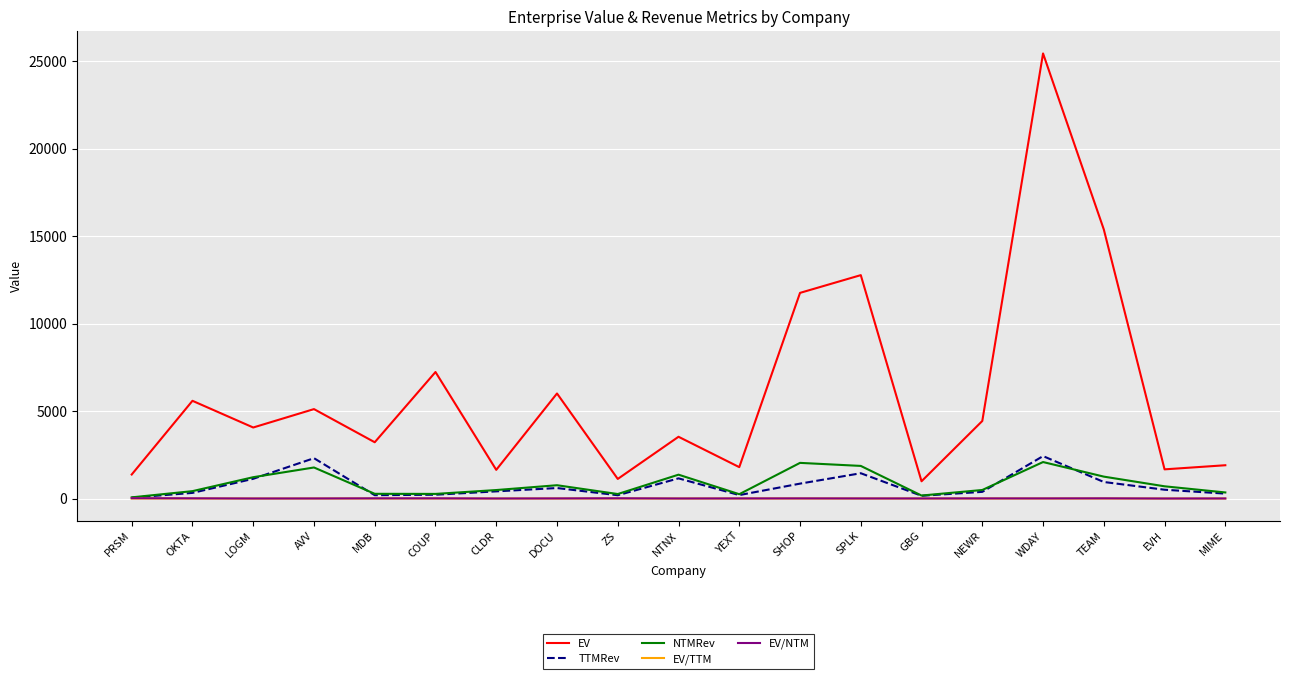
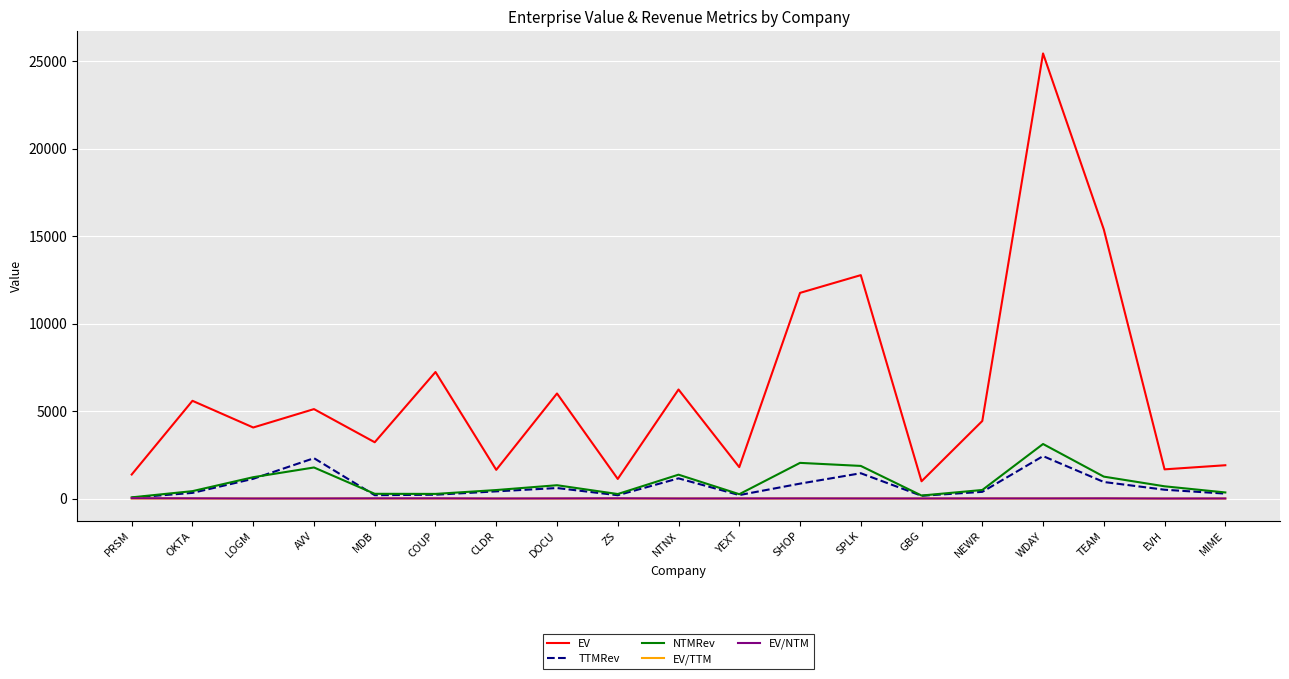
EV, NTNX: 3500 -> 6200
NTMRev, WDAY: 2100 -> 3100
